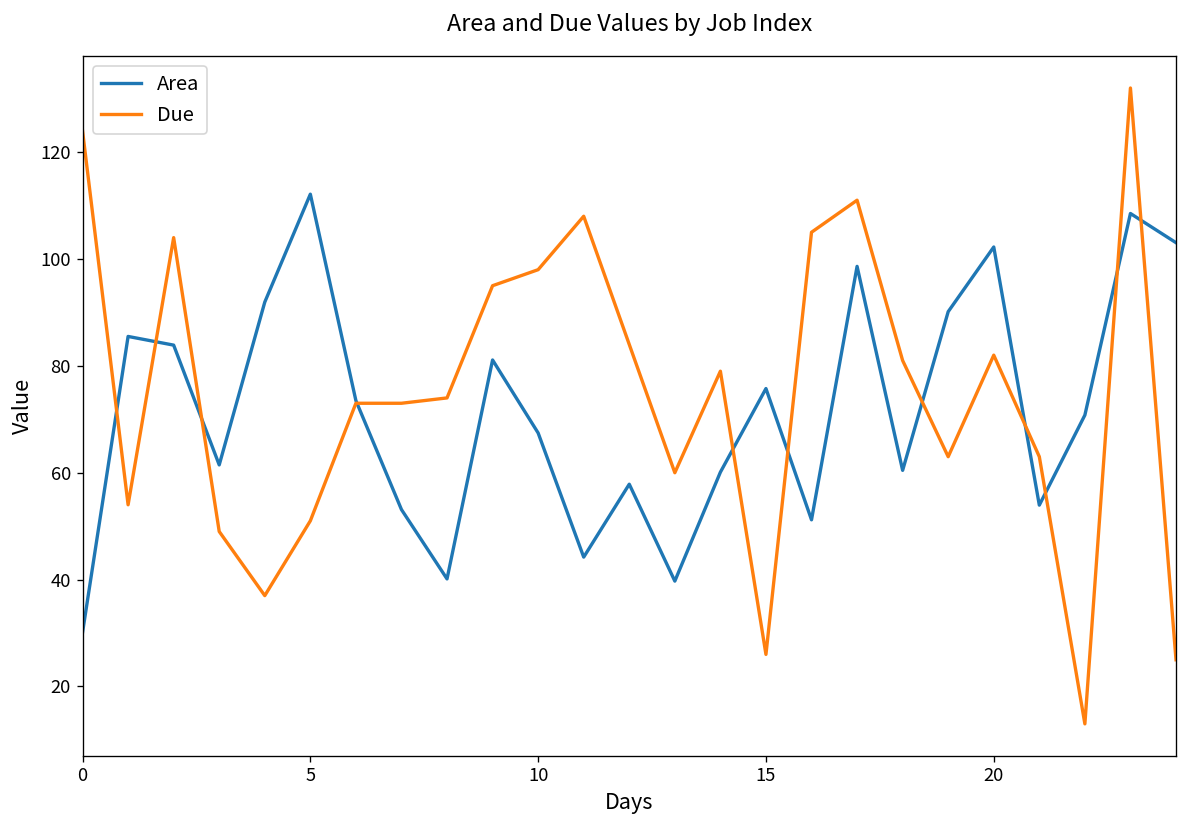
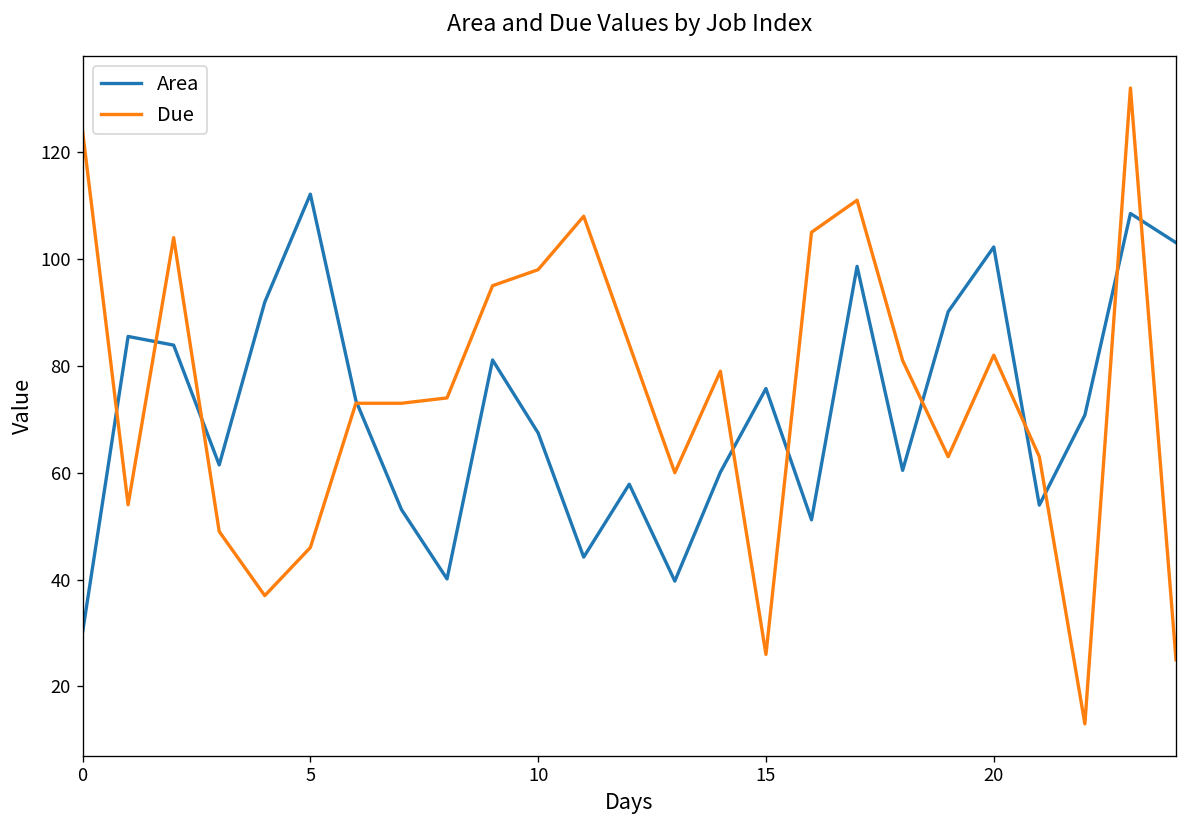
Due, 5: 51 -> 46
